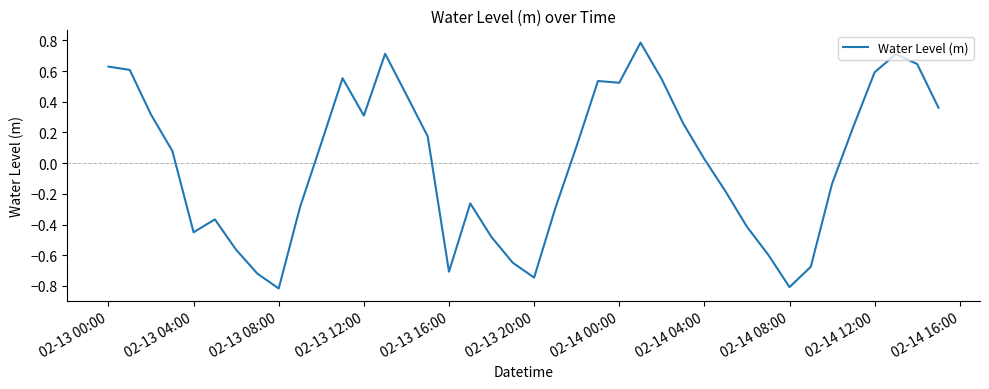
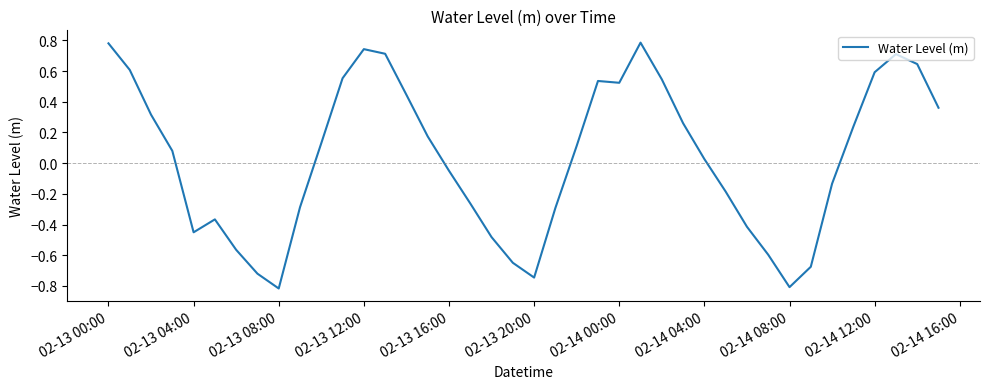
02-13 00:00: 0.63 -> 0.78
02-13 12:00: 0.31 -> 0.74
02-13 16:00: -0.71 -> -0.05
